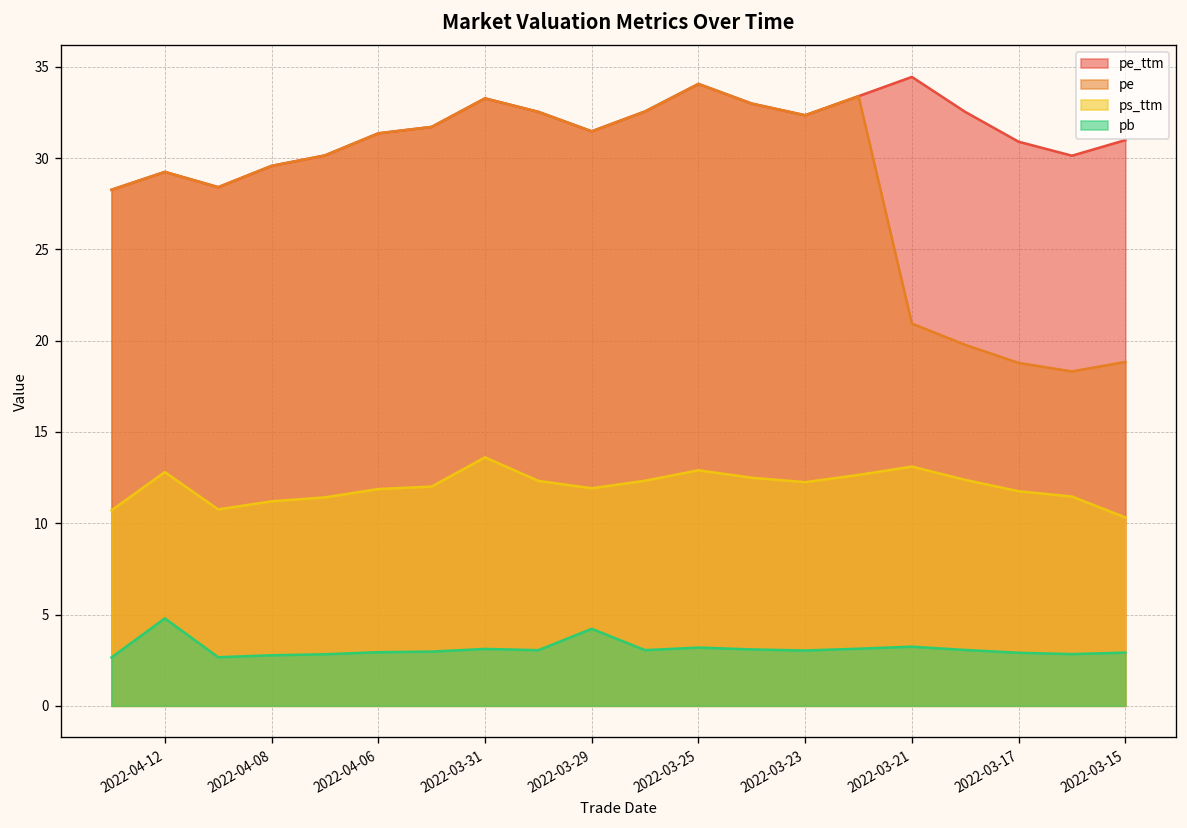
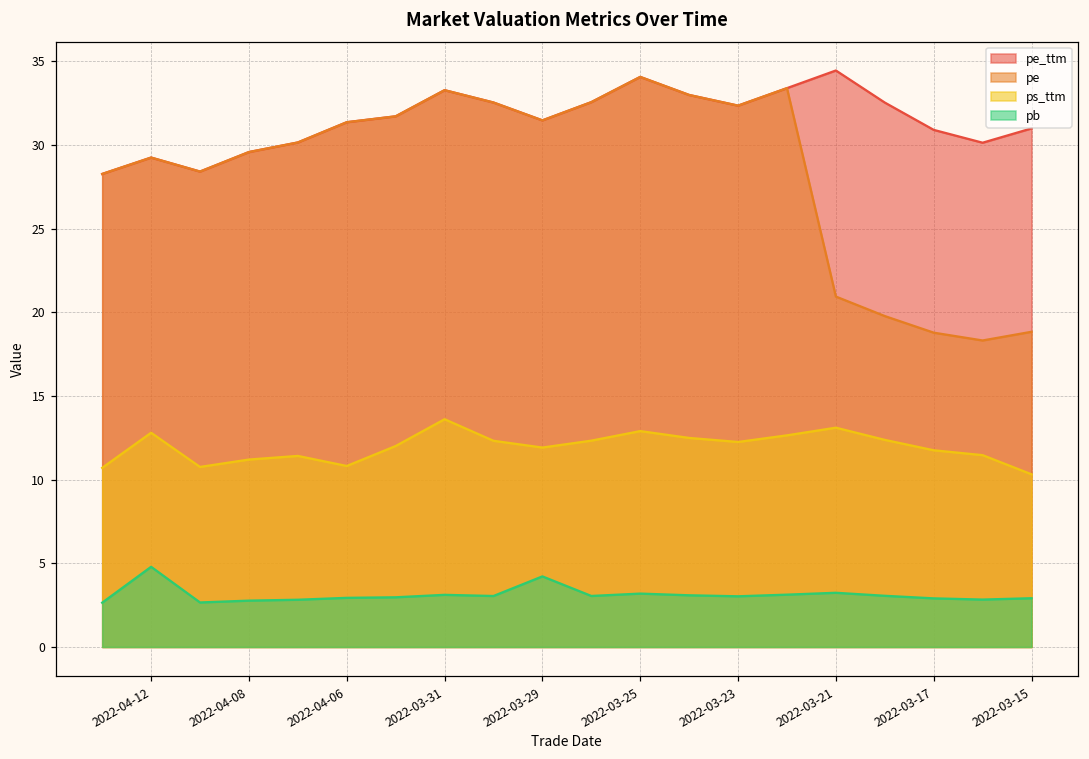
ps_ttm, 2022-04-06: 11.9 -> 10.8
